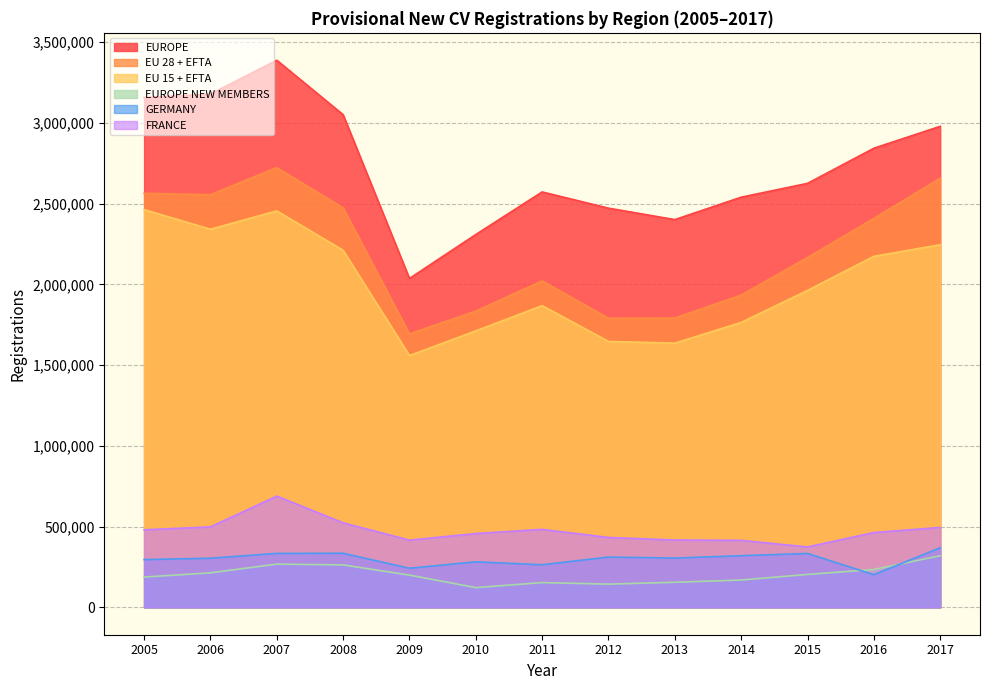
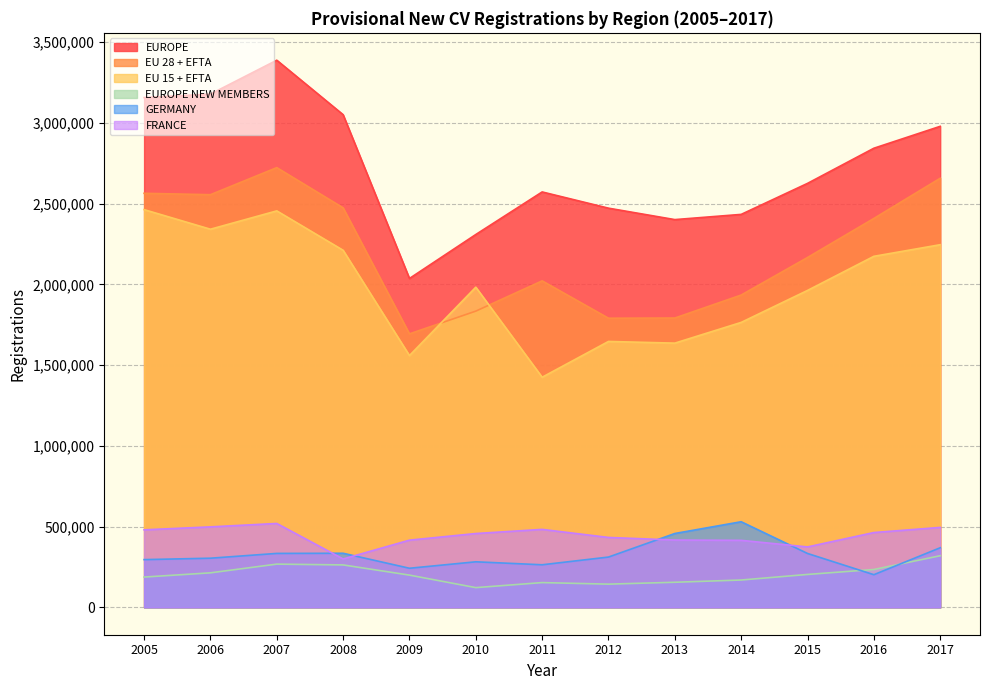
FRANCE, 2007: 690,000 -> 520,000
FRANCE, 2008: 520,000 -> 300,000
EU 15 + EFTA, 2010: 1,710,000 -> 1,980,000
EU 15 + EFTA, 2011: 1,870,000 -> 1,430,000
GERMANY, 2013: 310,000 -> 460,000
EUROPE, 2014: 2,540,000 -> 2,430,000
GERMANY, 2014: 320,000 -> 530,000
